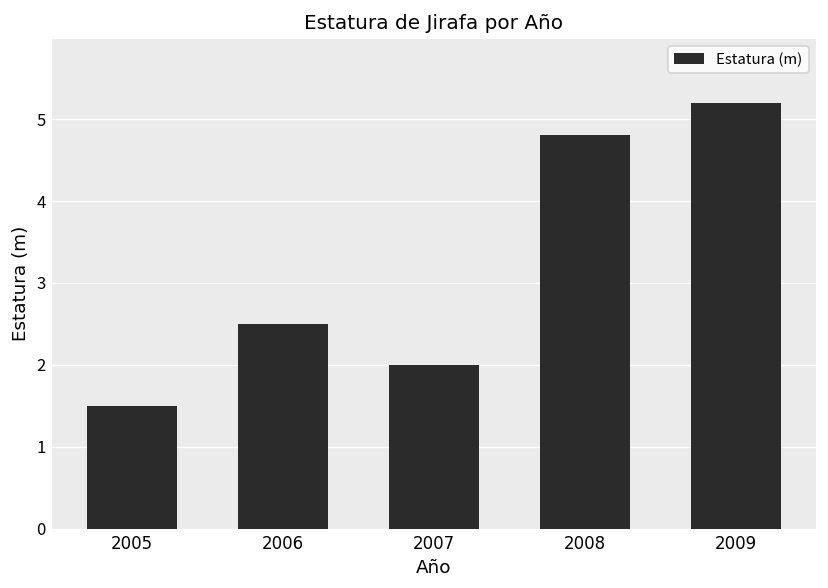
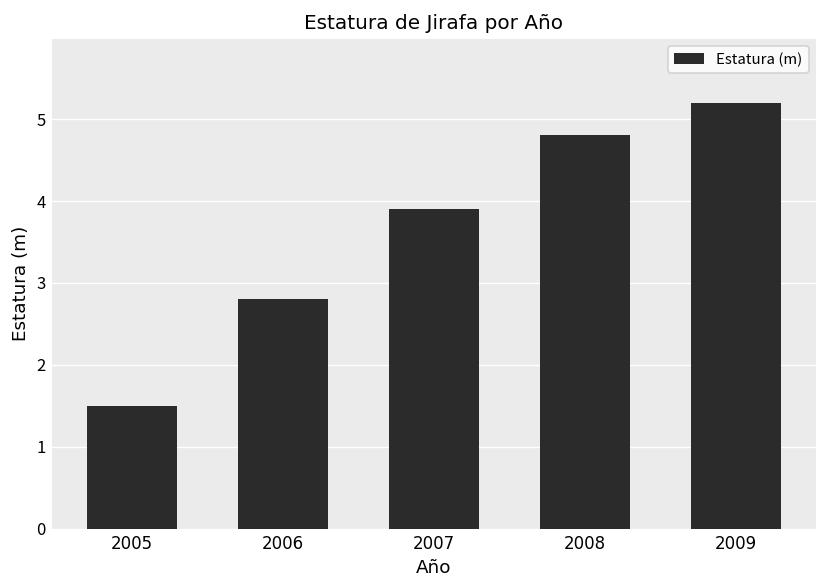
2006: 2.5 -> 2.8
2007: 2.0 -> 3.9
